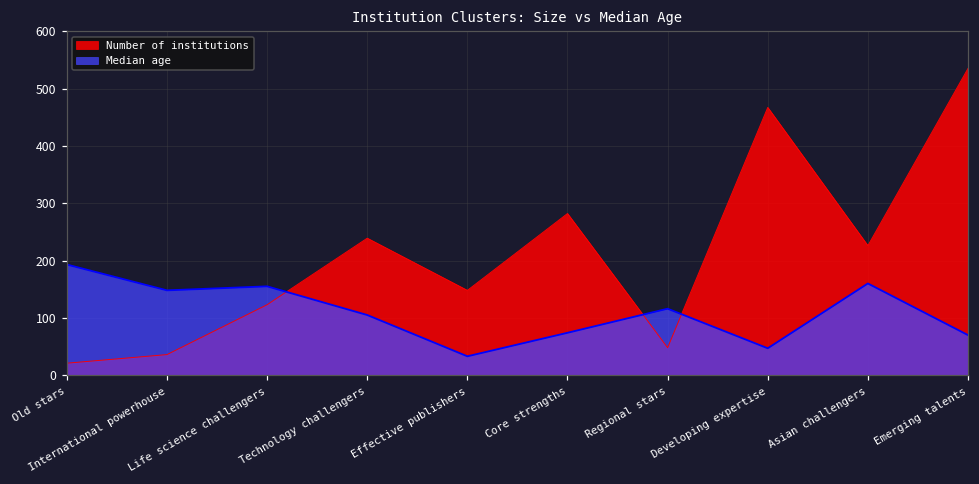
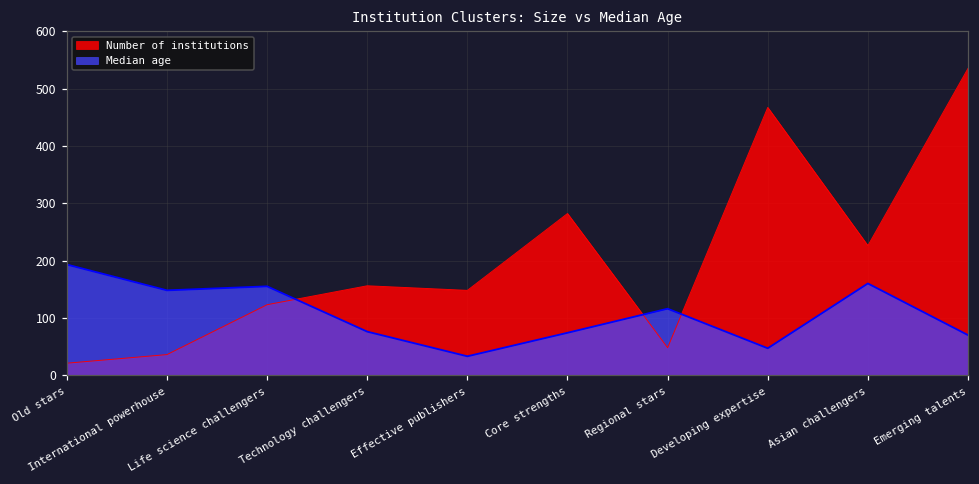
Number of institutions, Technology challengers: 240 -> 160
Median age, Technology challengers: 110 -> 80
